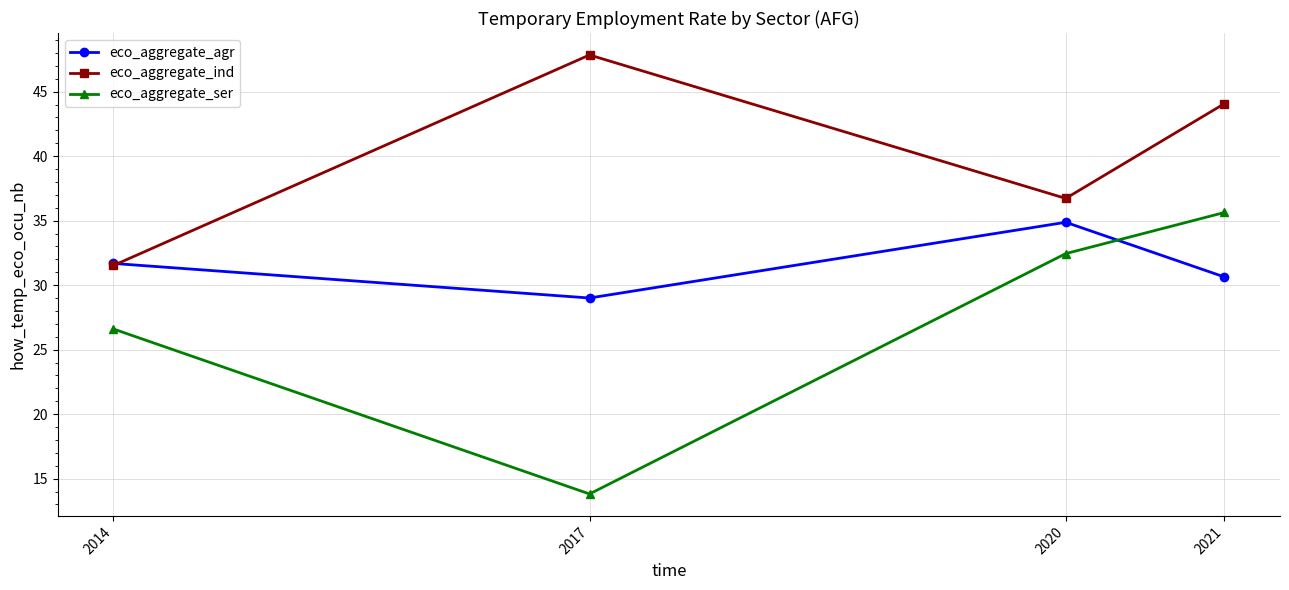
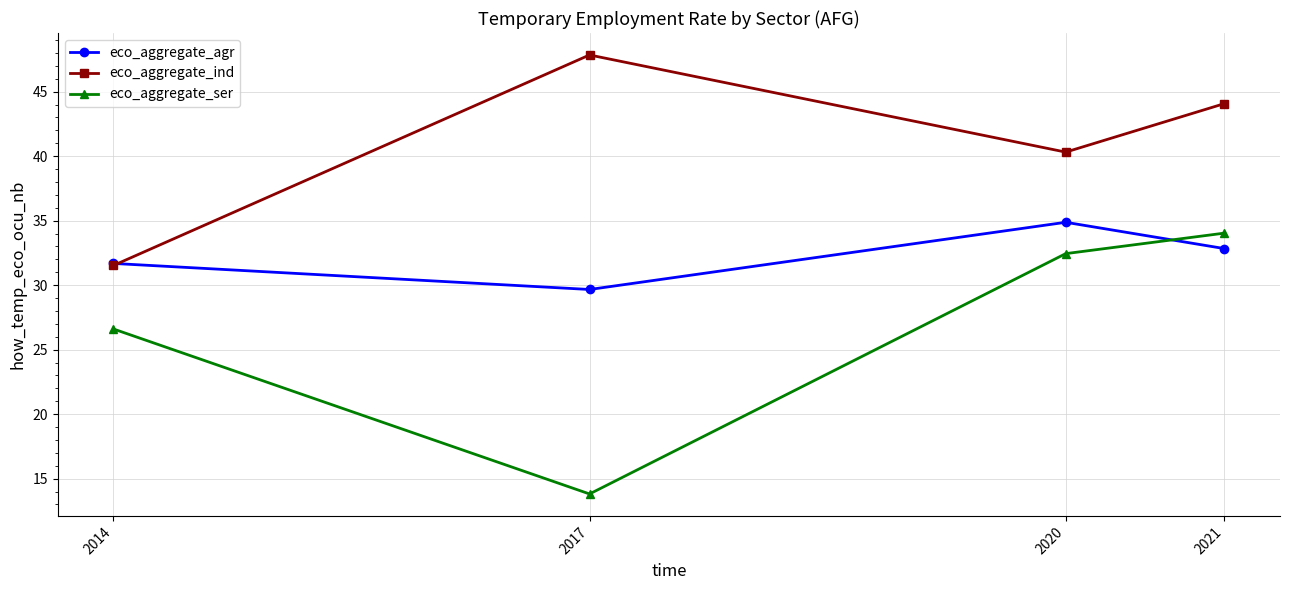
eco_aggregate_agr, 2017: 29.0 -> 29.7
eco_aggregate_ind, 2020: 36.7 -> 40.3
eco_aggregate_agr, 2021: 30.6 -> 32.8
eco_aggregate_ser, 2021: 35.6 -> 34.0
